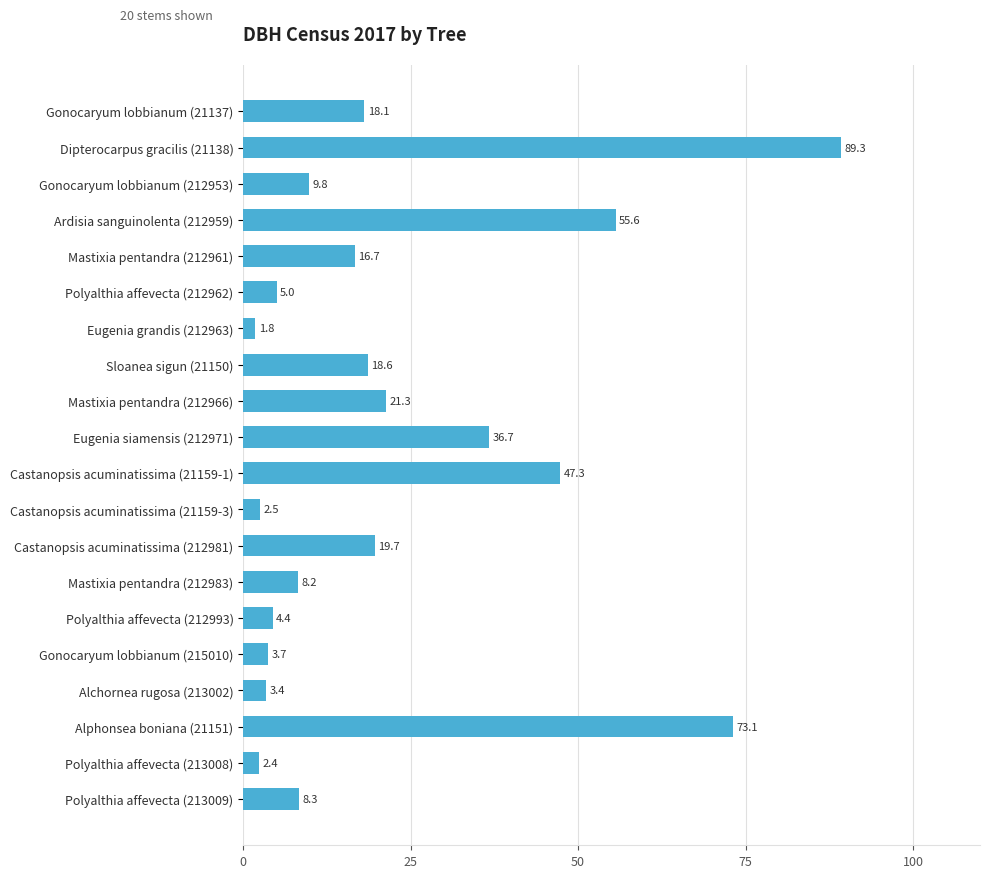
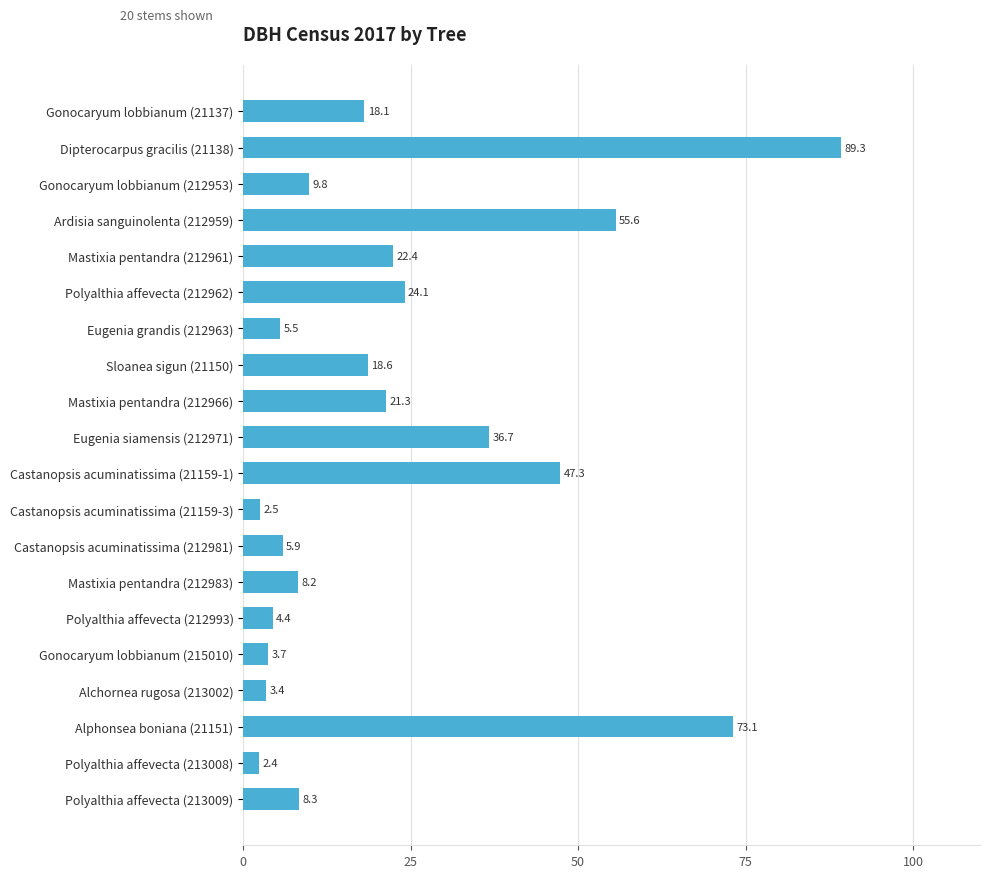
Mastixia pentandra (212961): 16.7 -> 22.4
Polyalthia affevecta (212962): 5.0 -> 24.1
Eugenia grandis (212963): 1.8 -> 5.5
Castanopsis acuminatissima (212981): 19.7 -> 5.9
